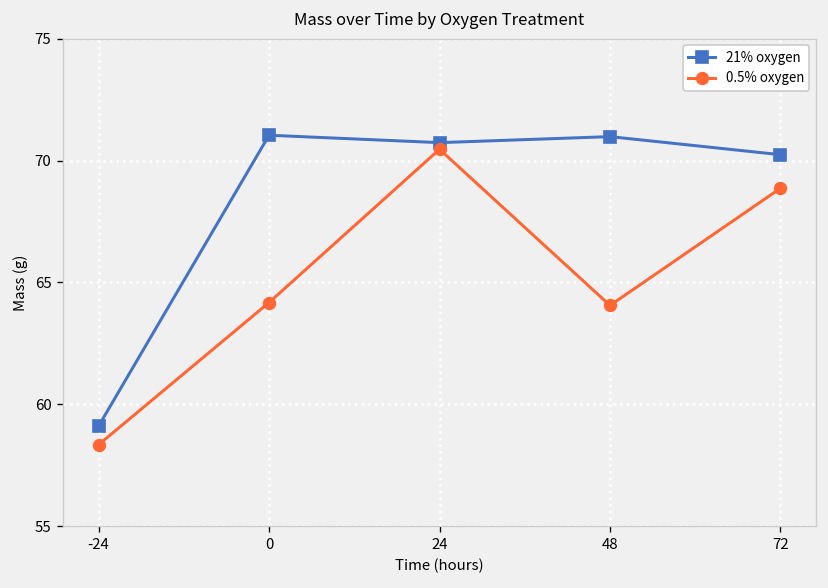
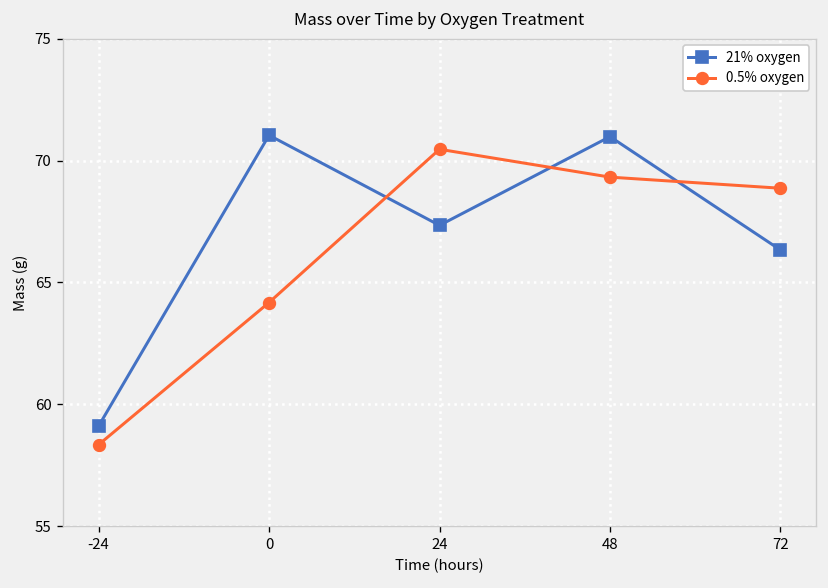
21% oxygen, 24: 70.7 -> 67.3
0.5% oxygen, 48: 64.1 -> 69.3
21% oxygen, 72: 70.2 -> 66.3
